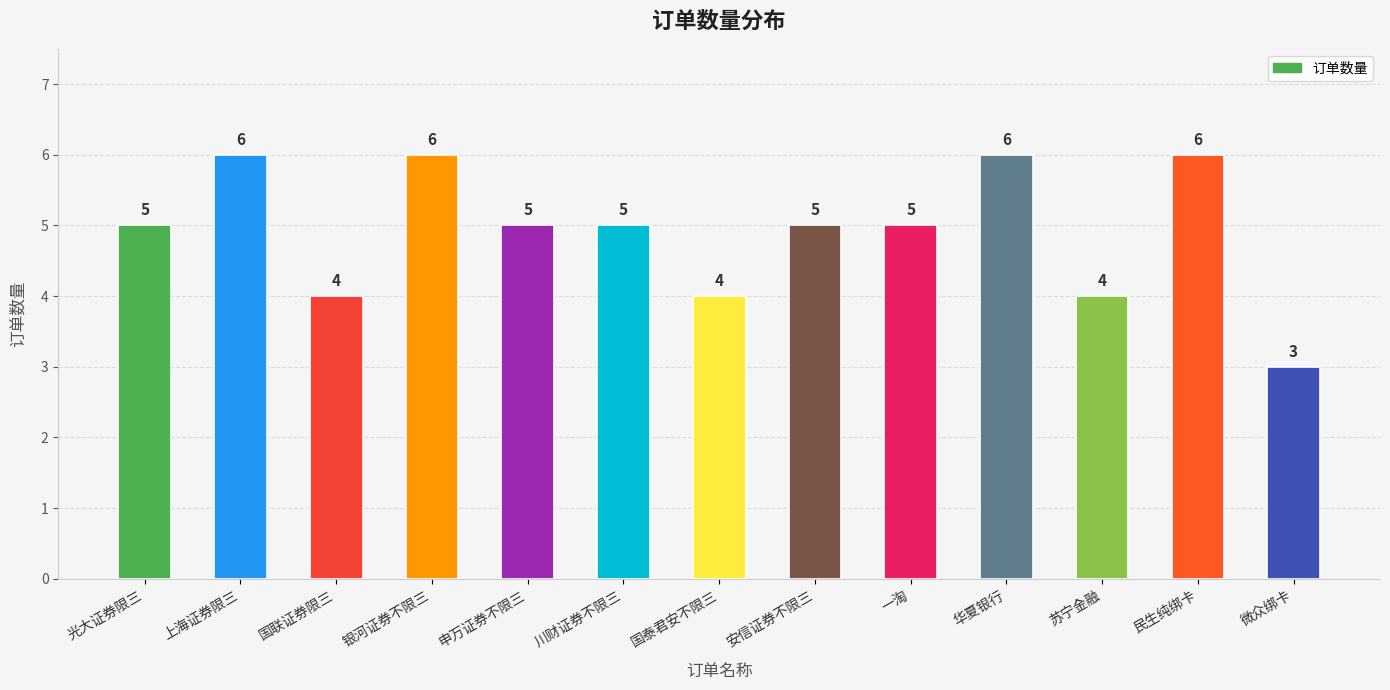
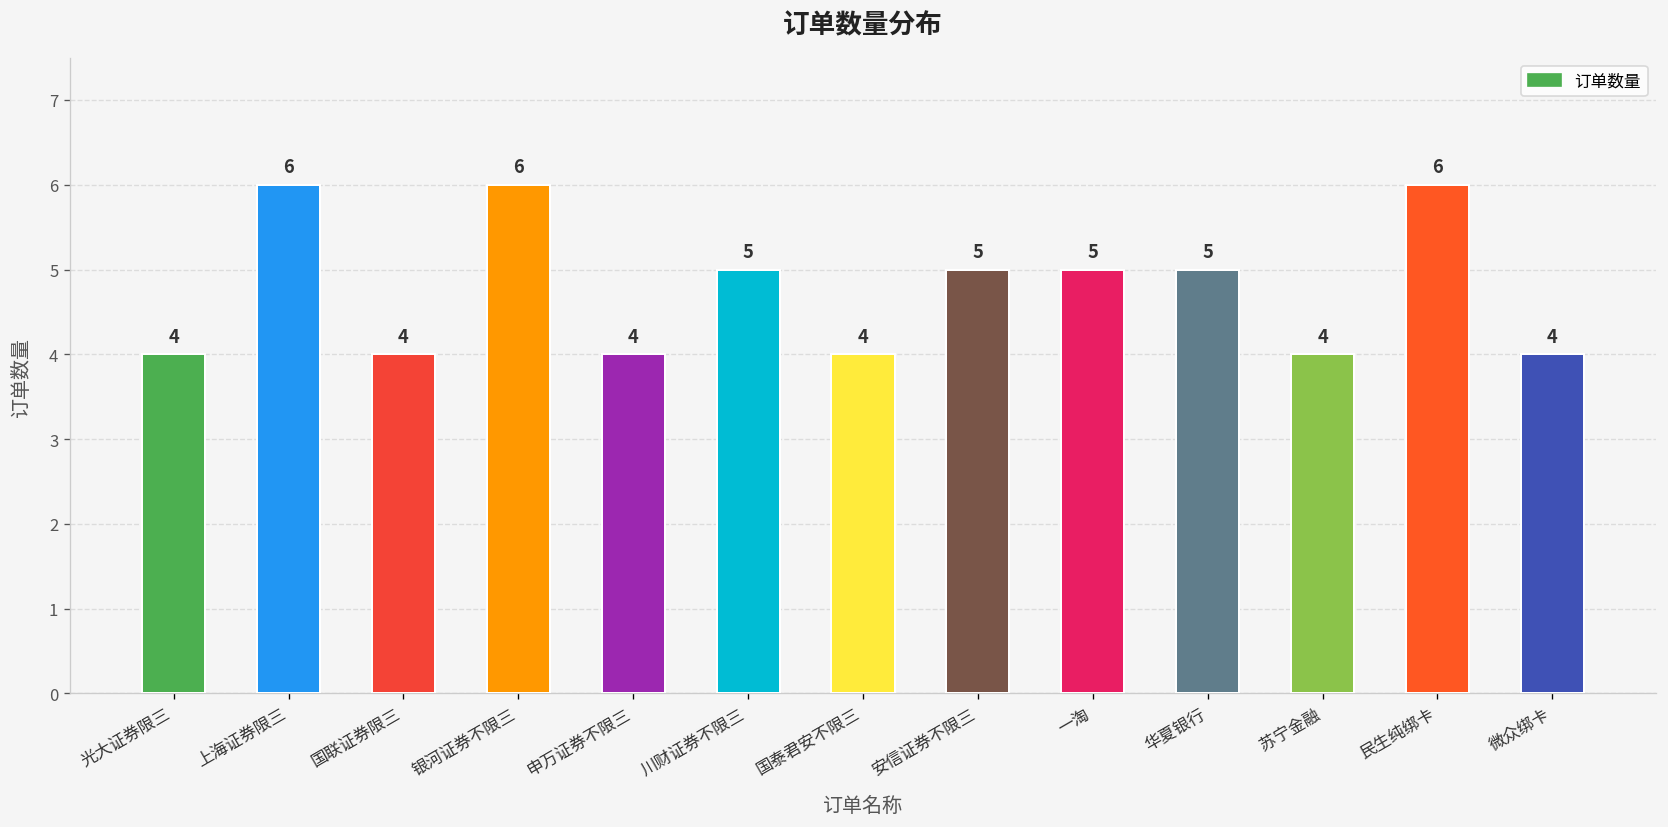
光大证券限三: 5 -> 4
申万证券不限三: 5 -> 4
华夏银行: 6 -> 5
微众绑卡: 3 -> 4
